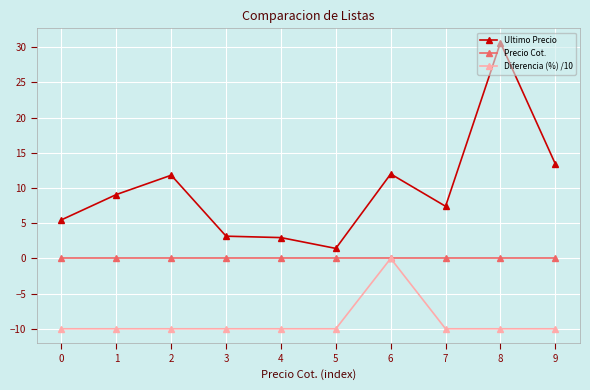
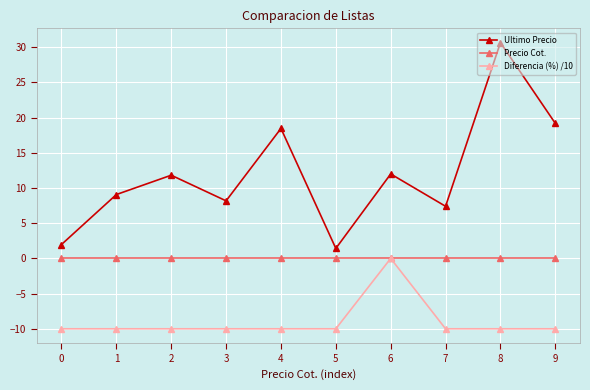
Ultimo Precio, 0: 5 -> 2
Ultimo Precio, 3: 3 -> 8
Ultimo Precio, 4: 3 -> 18
Ultimo Precio, 9: 13 -> 19
